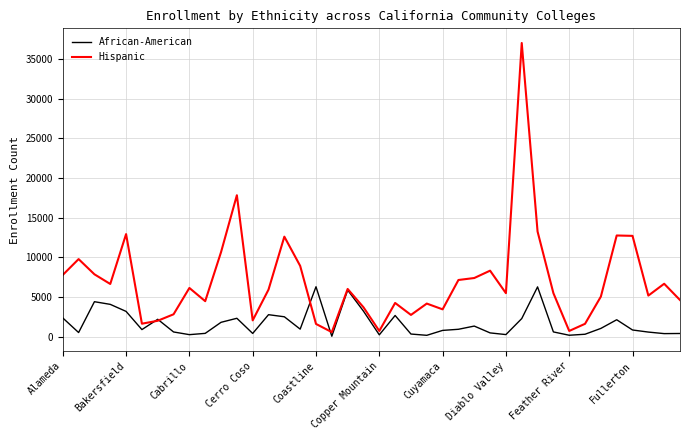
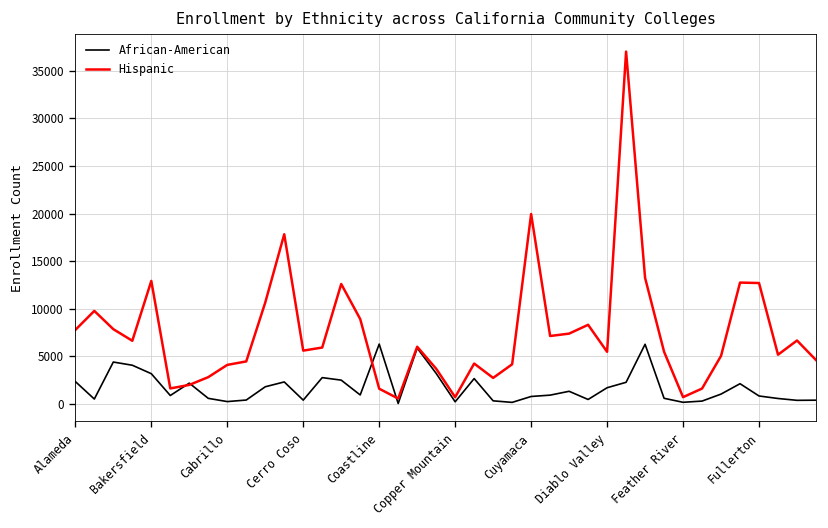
Hispanic, Cabrillo: 6000 -> 4000
Hispanic, Cerro Coso: 2000 -> 6000
Hispanic, Cuyamaca: 3000 -> 20000
African-American, Diablo Valley: 0 -> 2000
